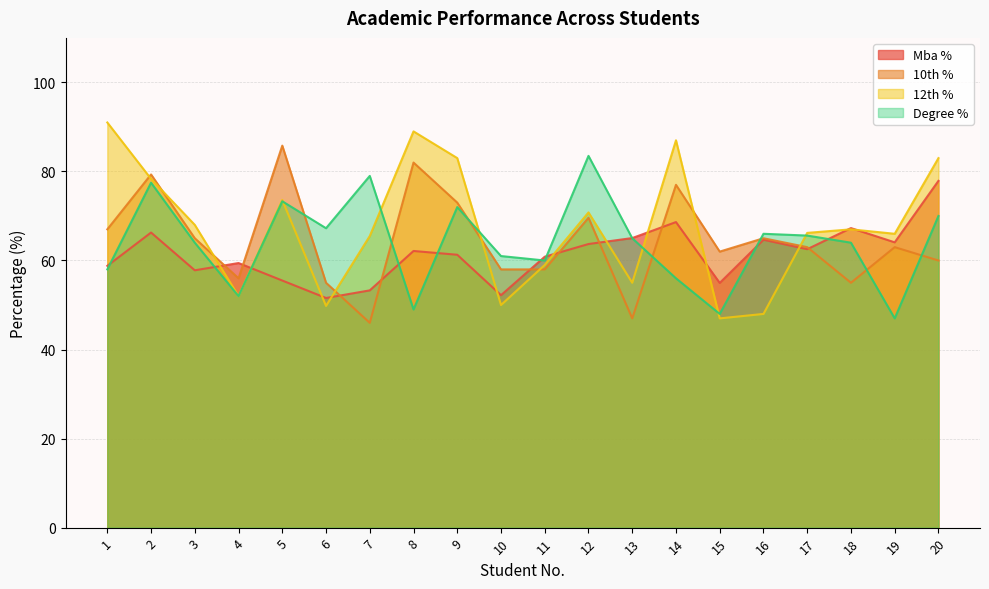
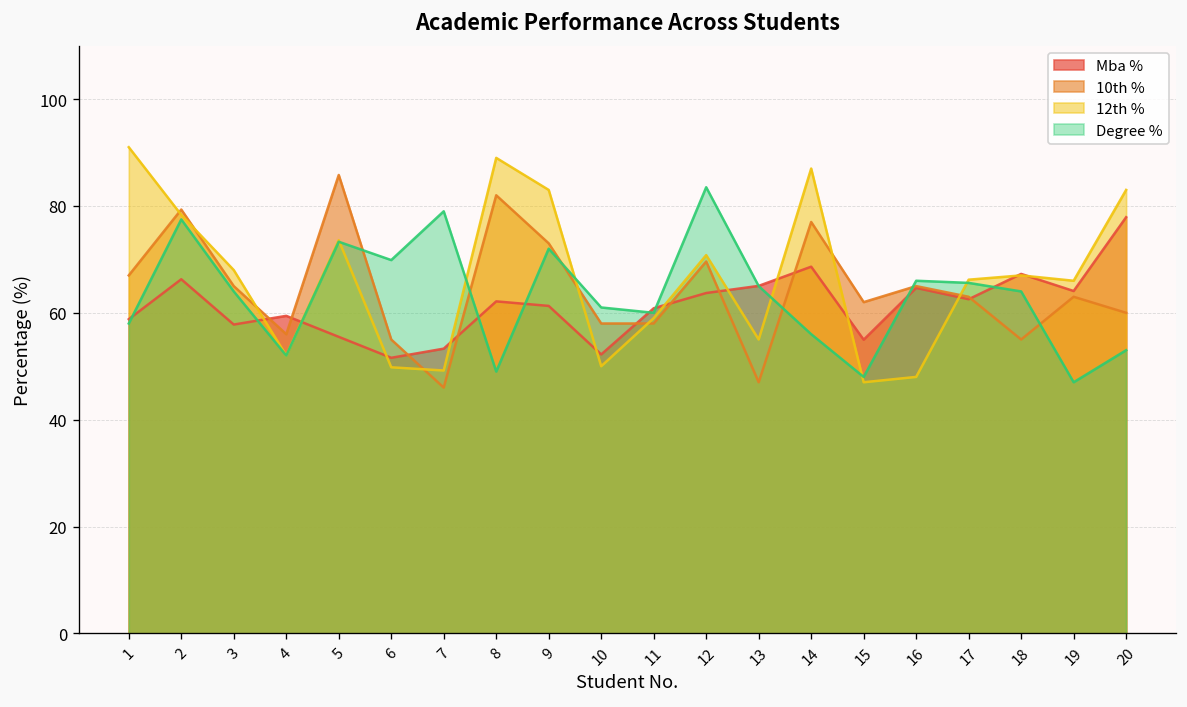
Degree %, 6: 67 -> 70
12th %, 7: 66 -> 49
Degree %, 20: 70 -> 53
